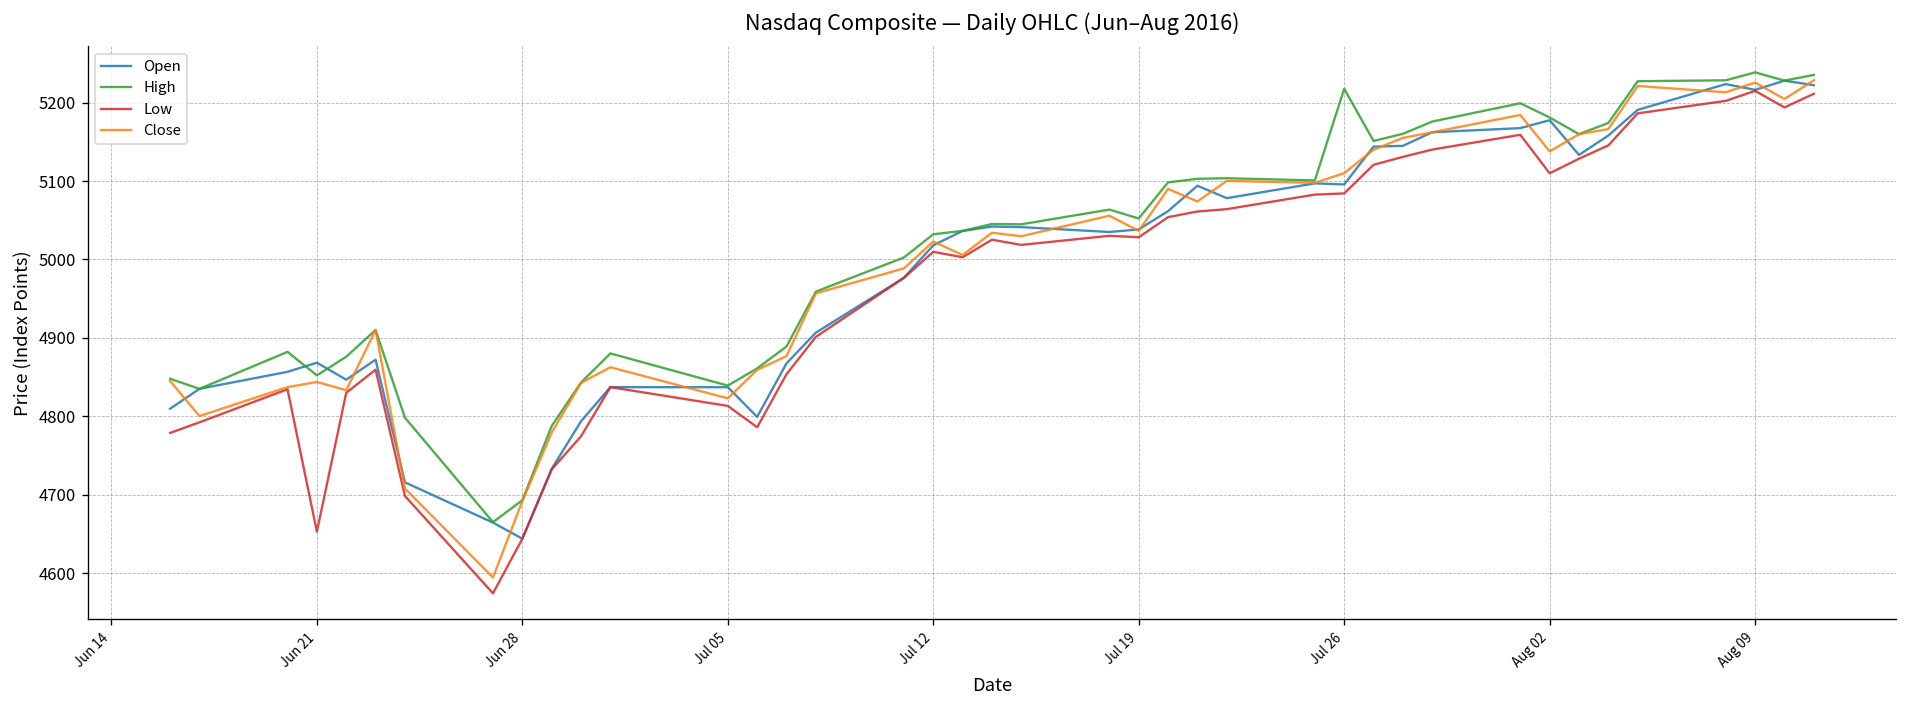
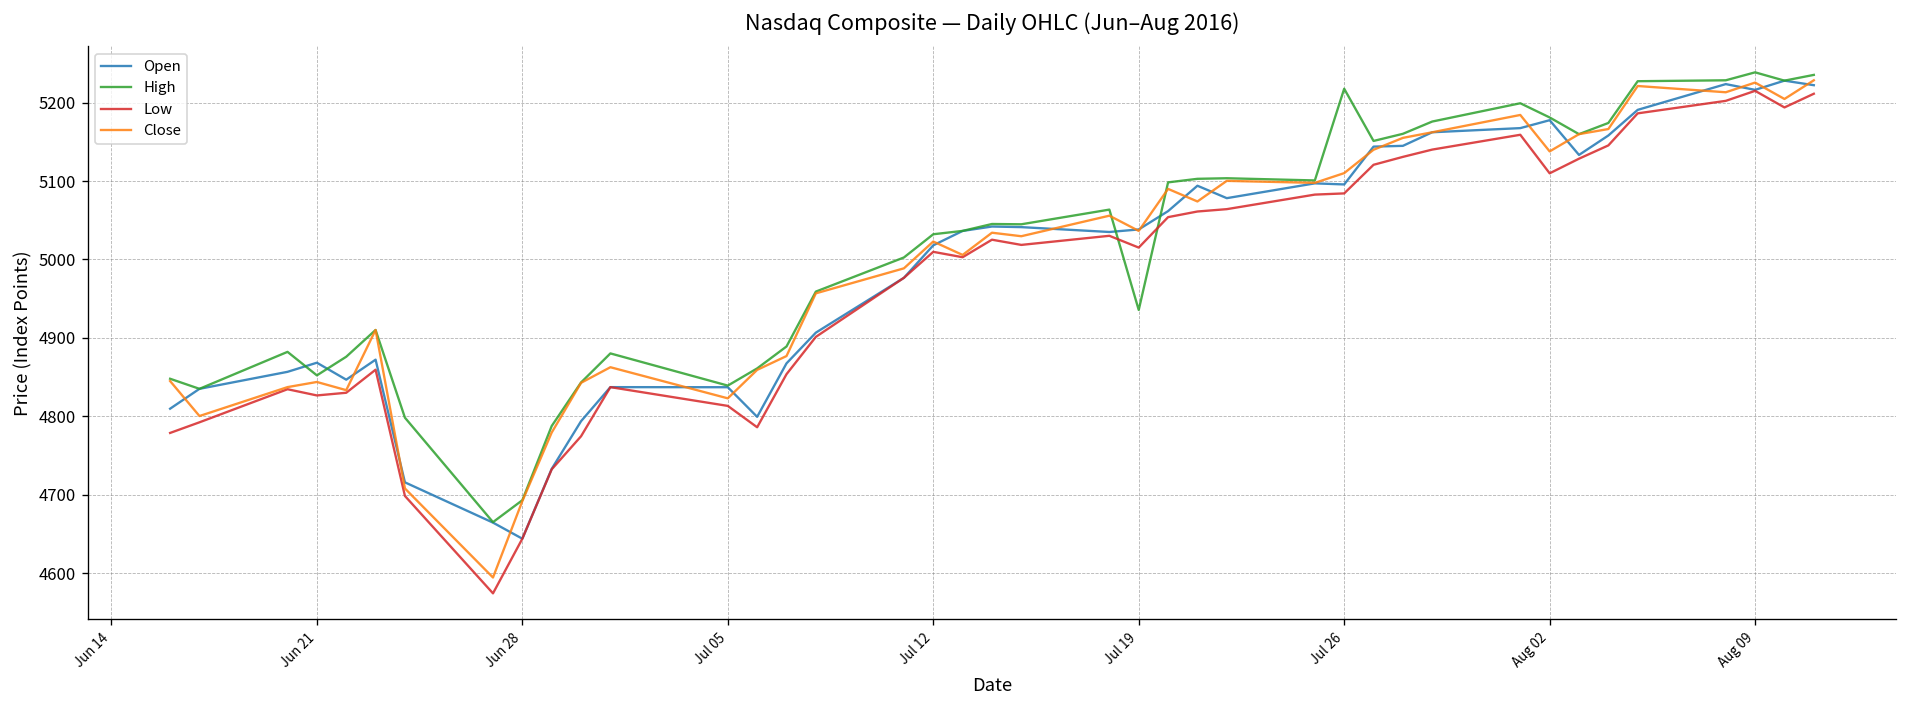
Low, Jun 21: 4650 -> 4830
High, Jul 19: 5050 -> 4940
Low, Jul 19: 5030 -> 5020
